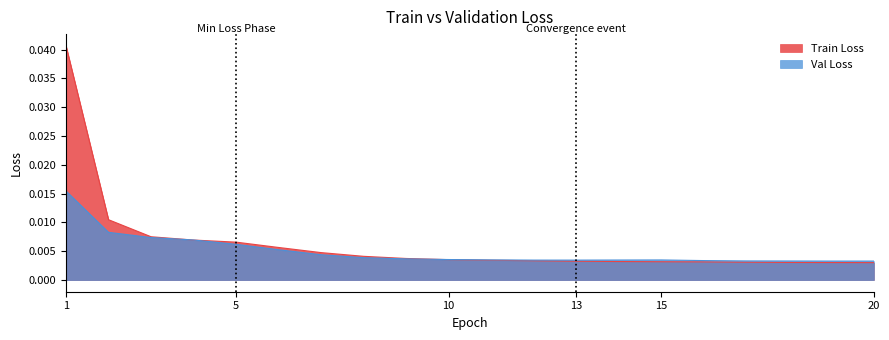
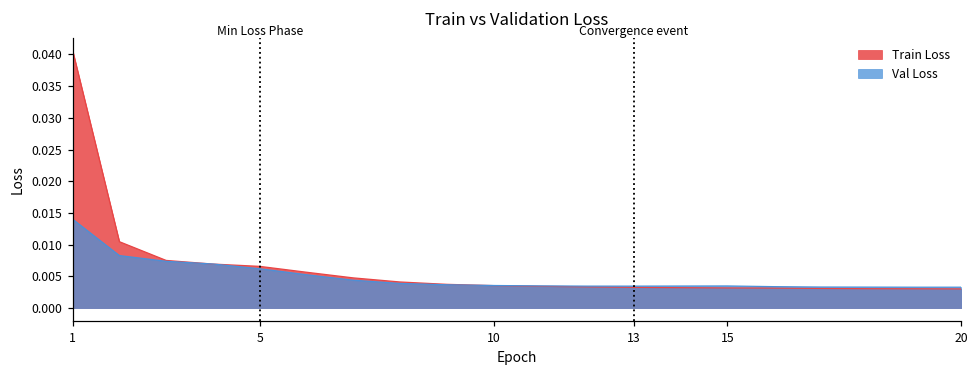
Val Loss, 1: 0.015 -> 0.014
